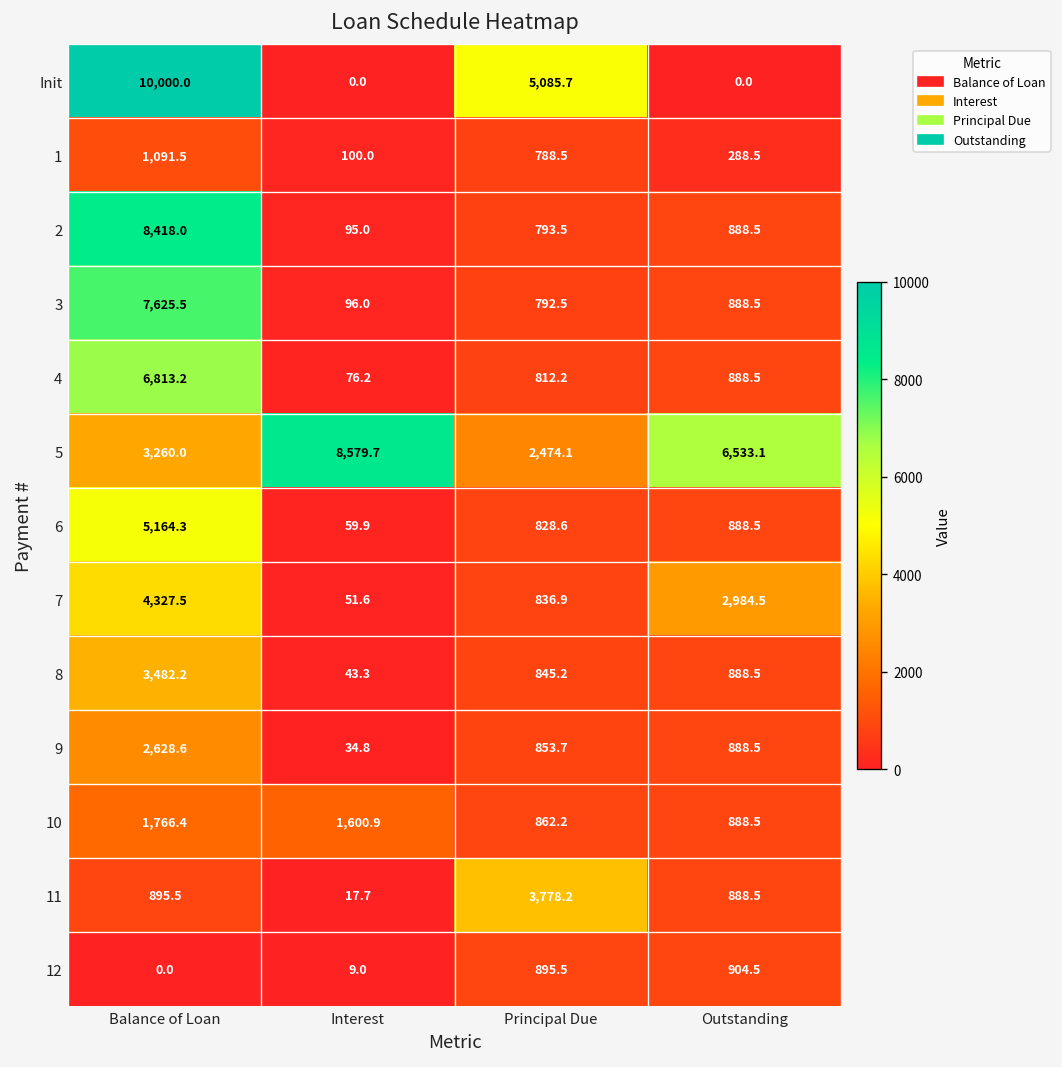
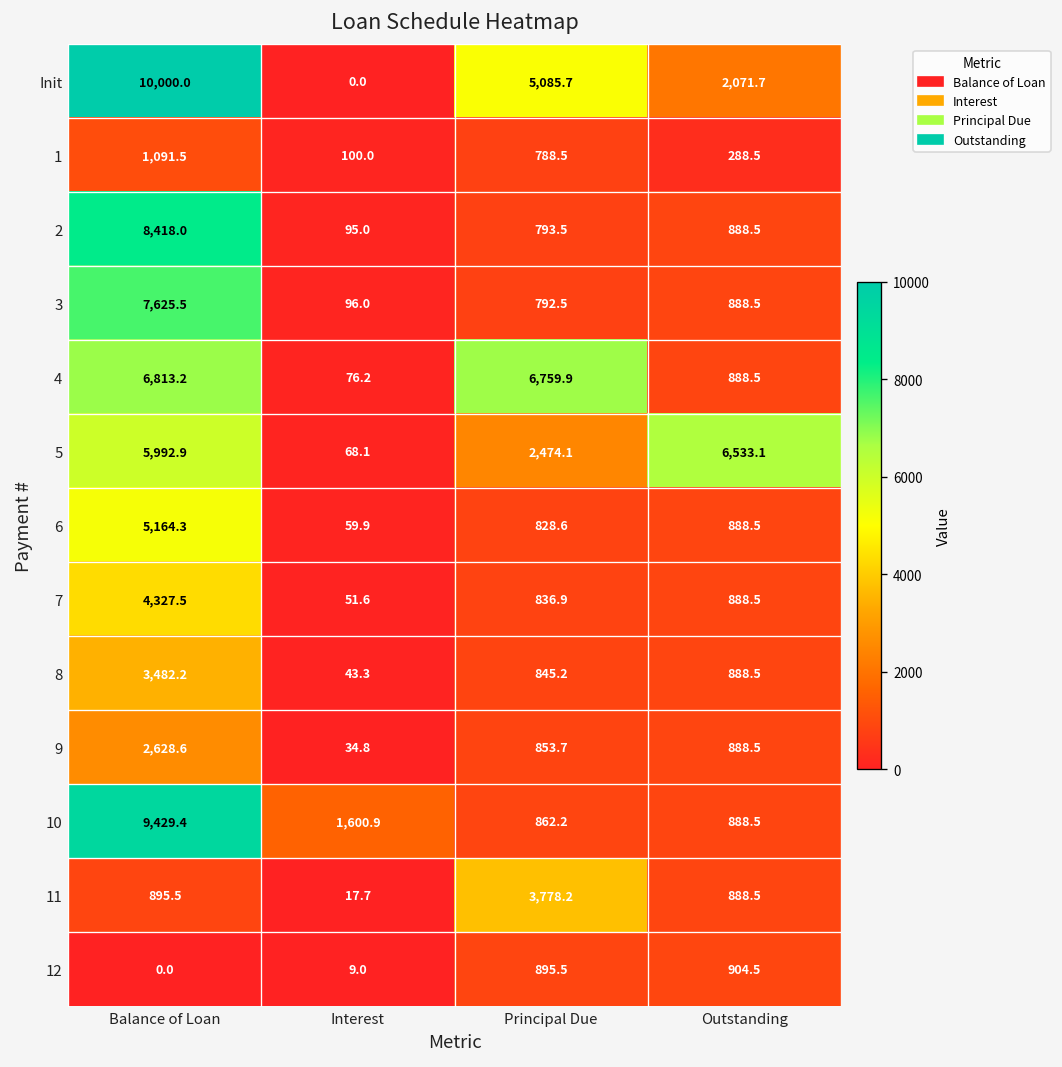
Init, Outstanding: 0.0 -> 2,071.7
4, Principal Due: 812.2 -> 6,759.9
5, Balance of Loan: 3,260.0 -> 5,992.9
5, Interest: 8,579.7 -> 68.1
7, Outstanding: 2,984.5 -> 888.5
10, Balance of Loan: 1,766.4 -> 9,429.4
